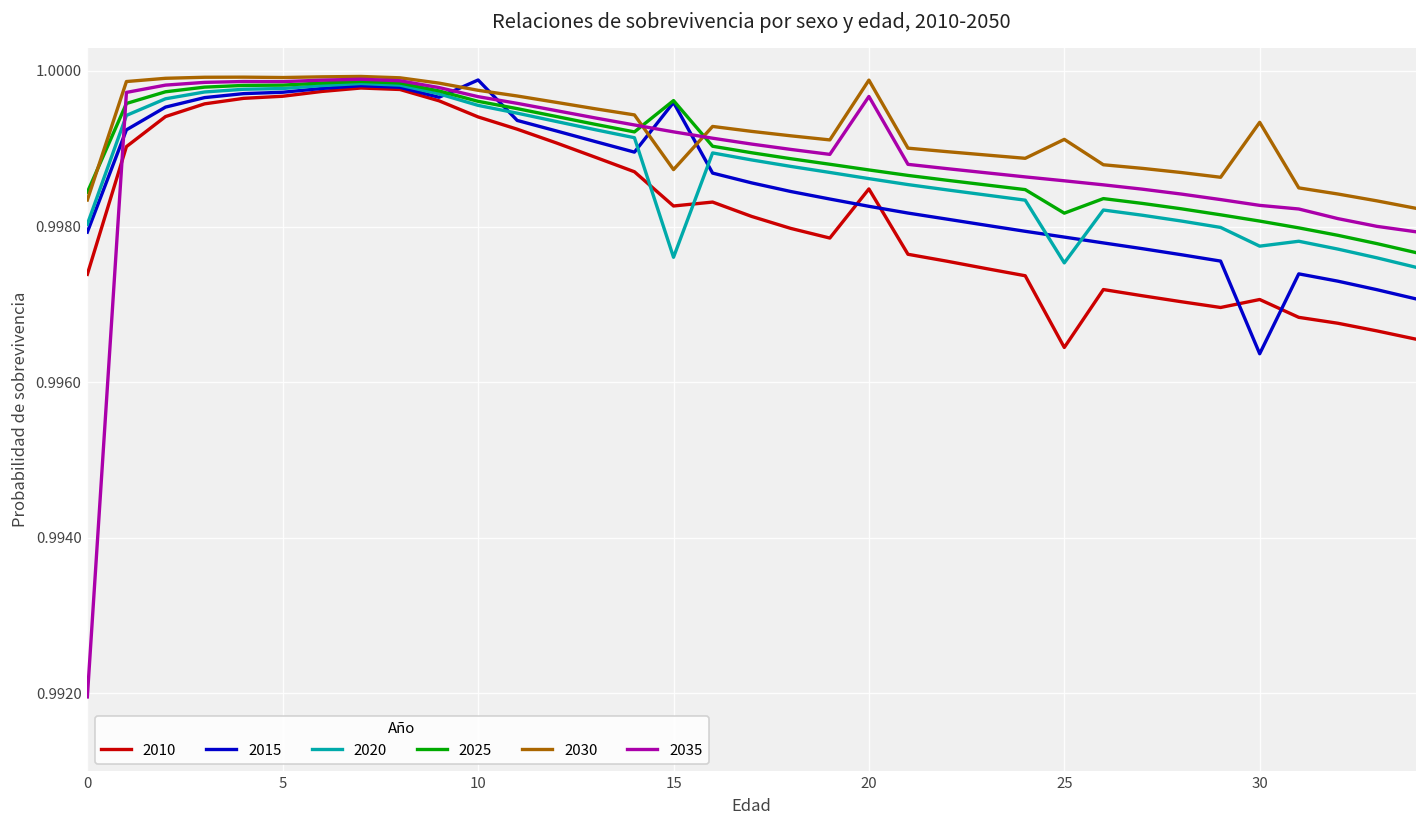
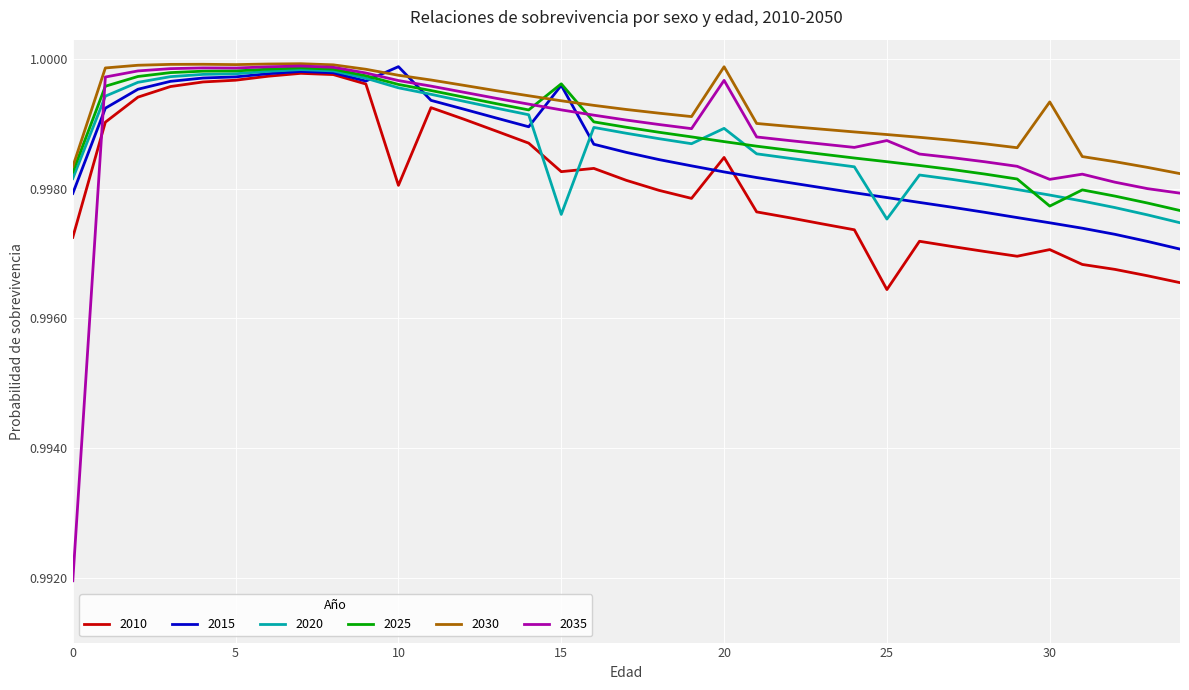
2010, 0: 0.9974 -> 0.9973
2020, 0: 0.9980 -> 0.9982
2025, 0: 0.9984 -> 0.9983
2010, 10: 0.9994 -> 0.9981
2030, 15: 0.9987 -> 0.9994
2020, 20: 0.9986 -> 0.9989
2025, 25: 0.9982 -> 0.9984
2030, 25: 0.9991 -> 0.9988
2035, 25: 0.9986 -> 0.9987
2015, 30: 0.9964 -> 0.9975
2020, 30: 0.9977 -> 0.9979
2025, 30: 0.9981 -> 0.9977
2035, 30: 0.9983 -> 0.9981
